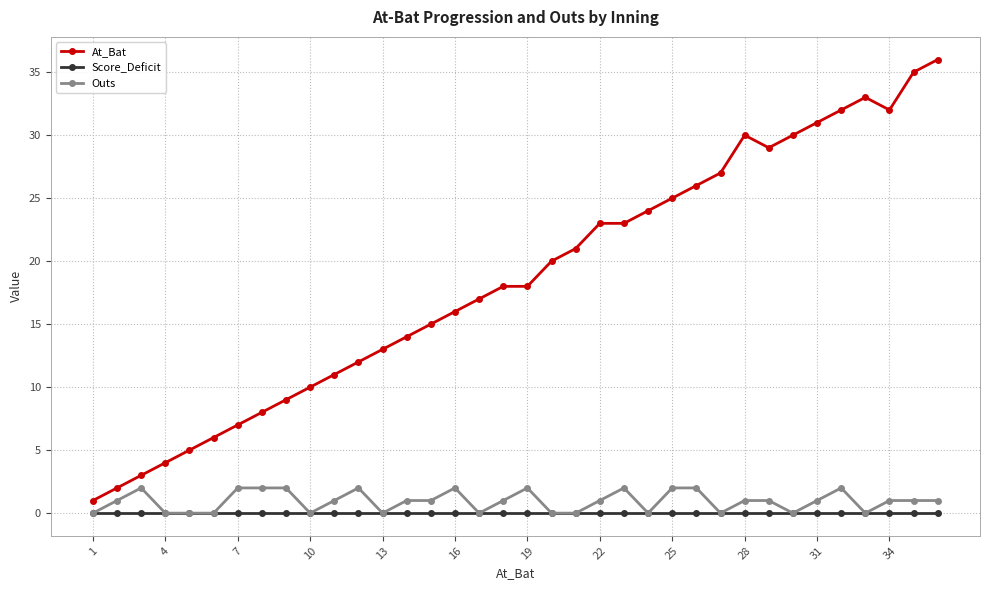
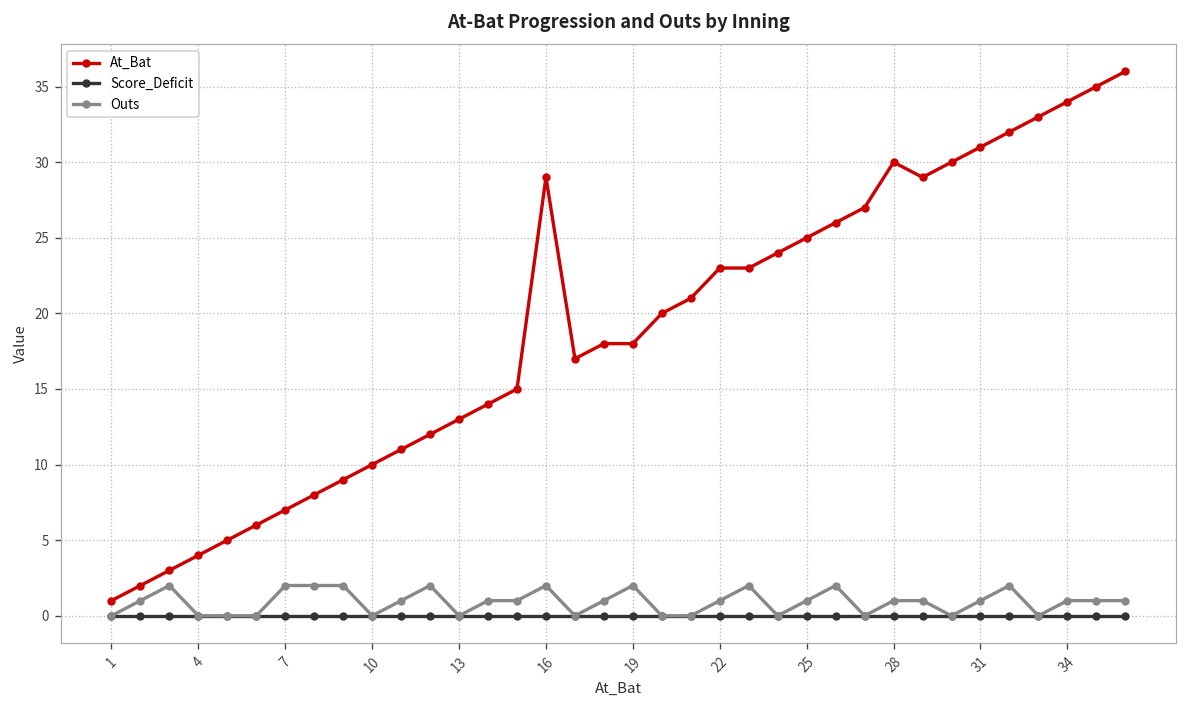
At_Bat, 16: 16 -> 29
Outs, 25: 2 -> 1
At_Bat, 34: 32 -> 34
